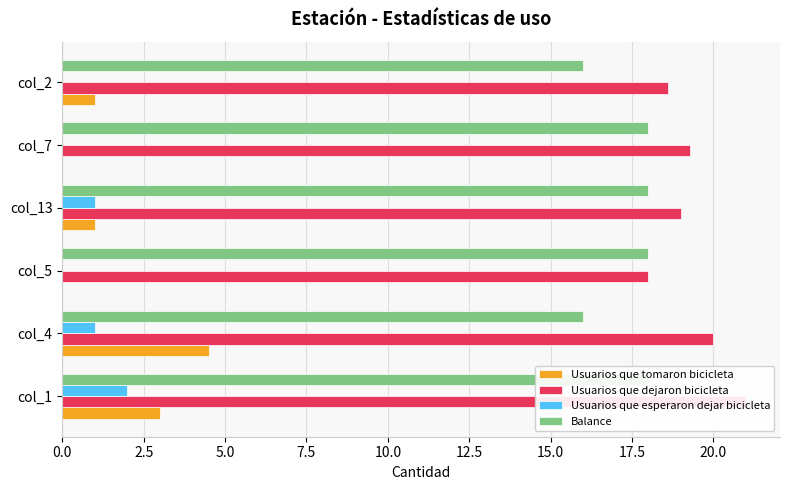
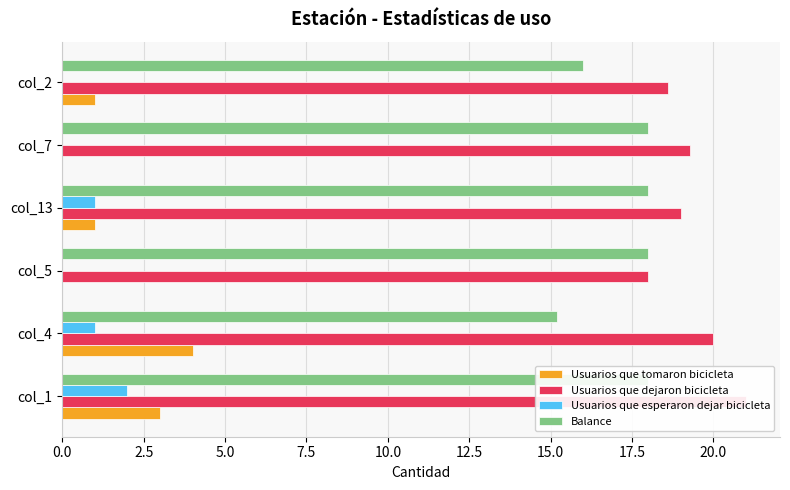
Balance, col_4: 16.0 -> 15.2
Usuarios que tomaron bicicleta, col_4: 4.5 -> 4.0
